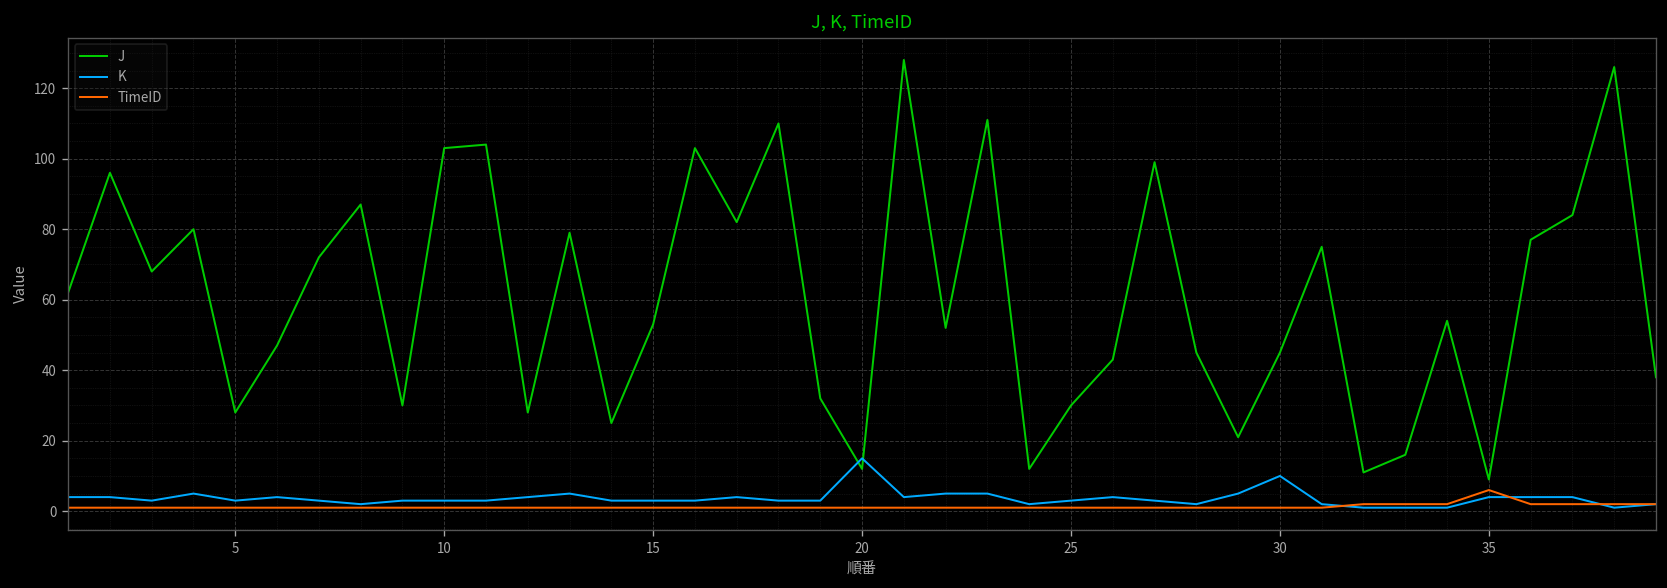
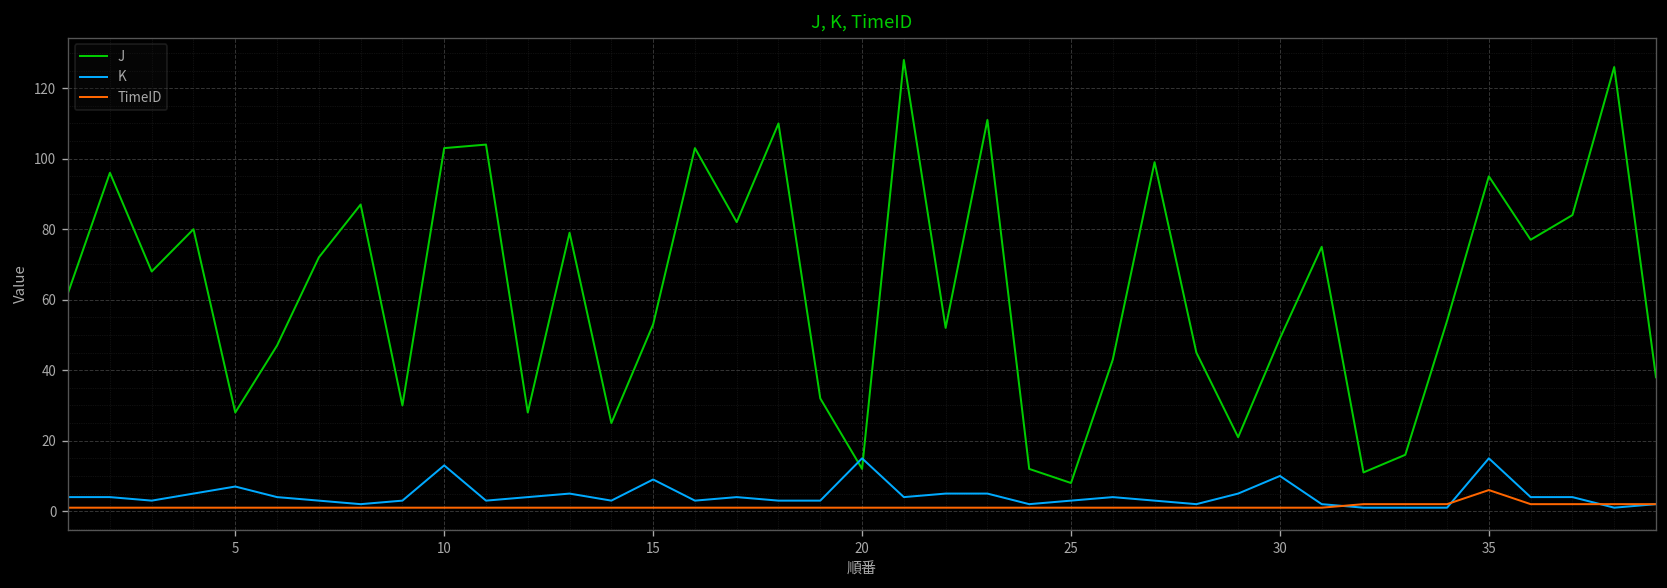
K, 5: 3 -> 7
K, 10: 3 -> 13
K, 15: 3 -> 9
J, 25: 30 -> 8
J, 30: 45 -> 49
J, 35: 9 -> 95
K, 35: 4 -> 15
